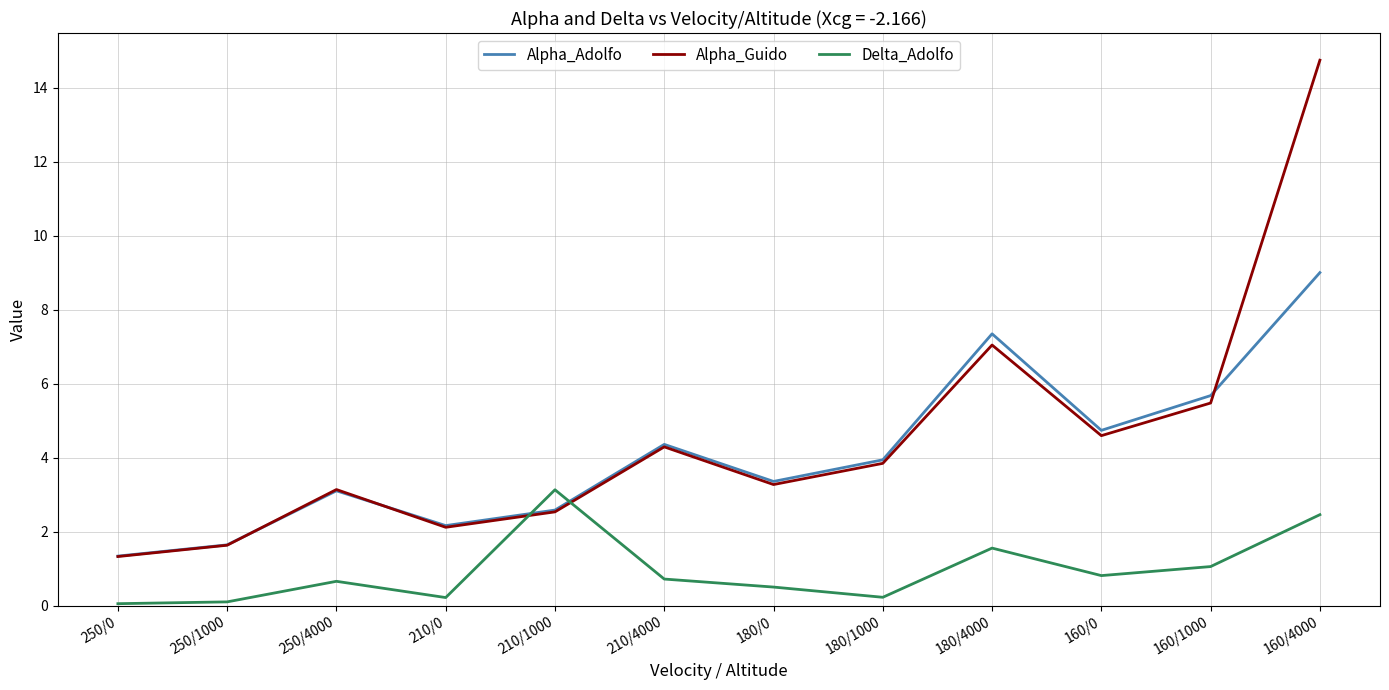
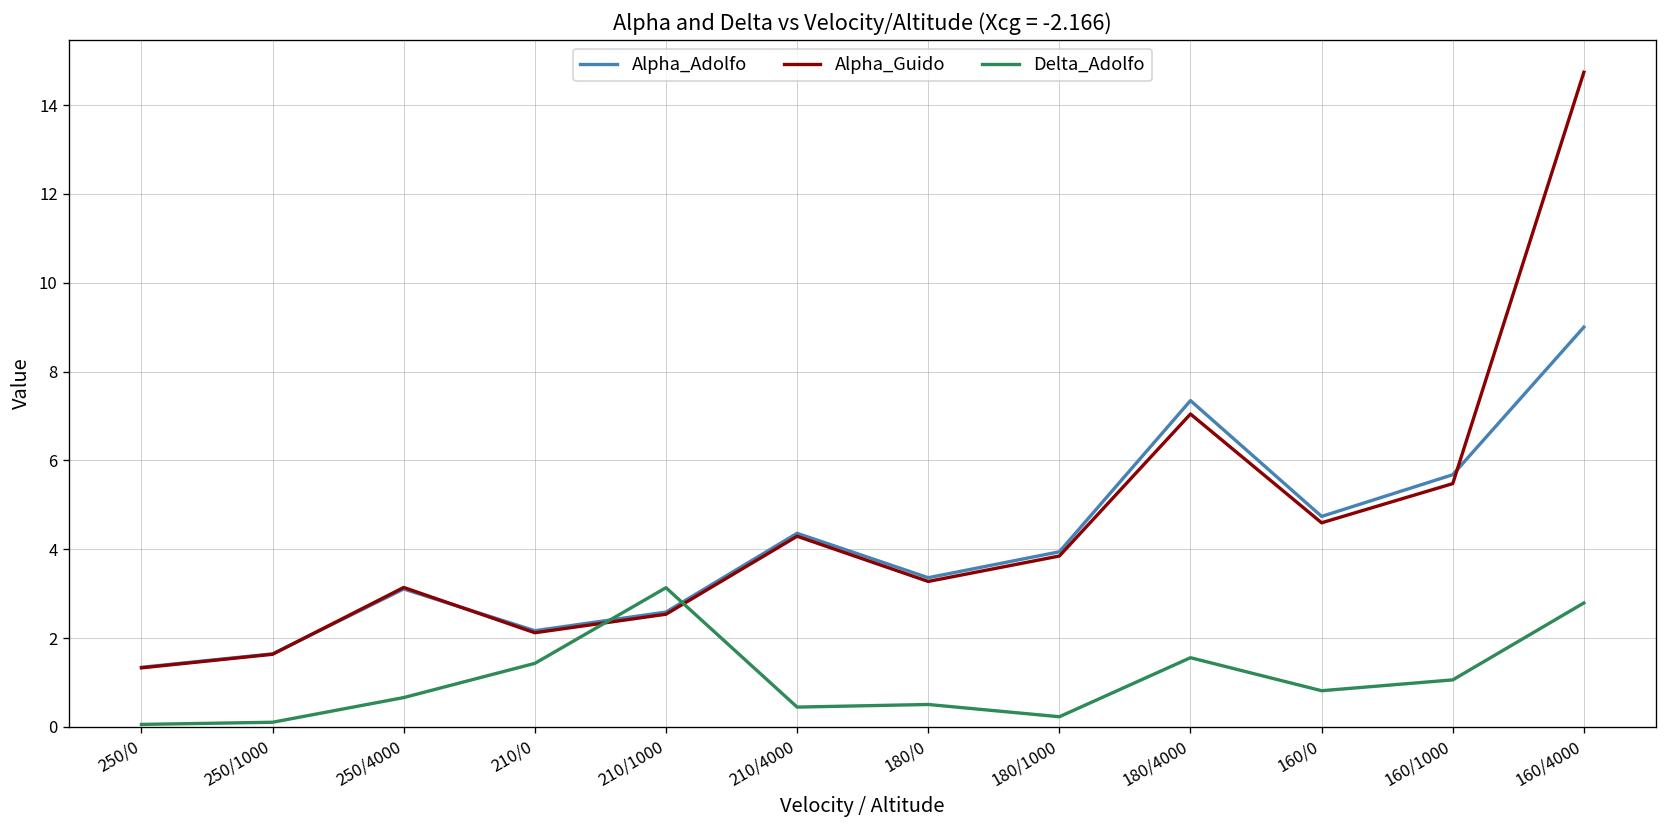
Delta_Adolfo, 210/0: 0.2 -> 1.4
Delta_Adolfo, 210/4000: 0.7 -> 0.4
Delta_Adolfo, 160/4000: 2.5 -> 2.8
